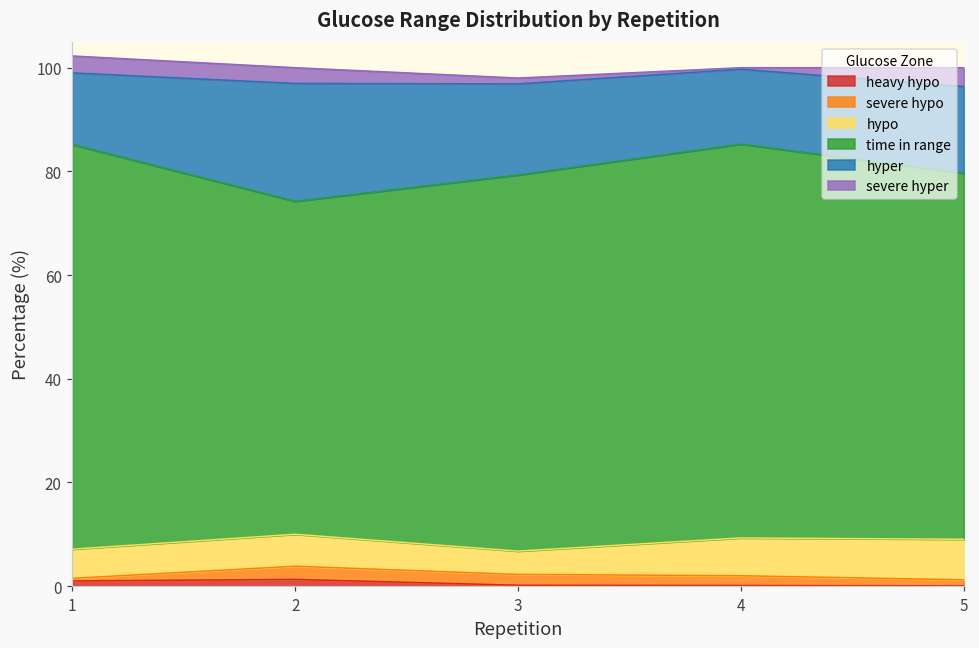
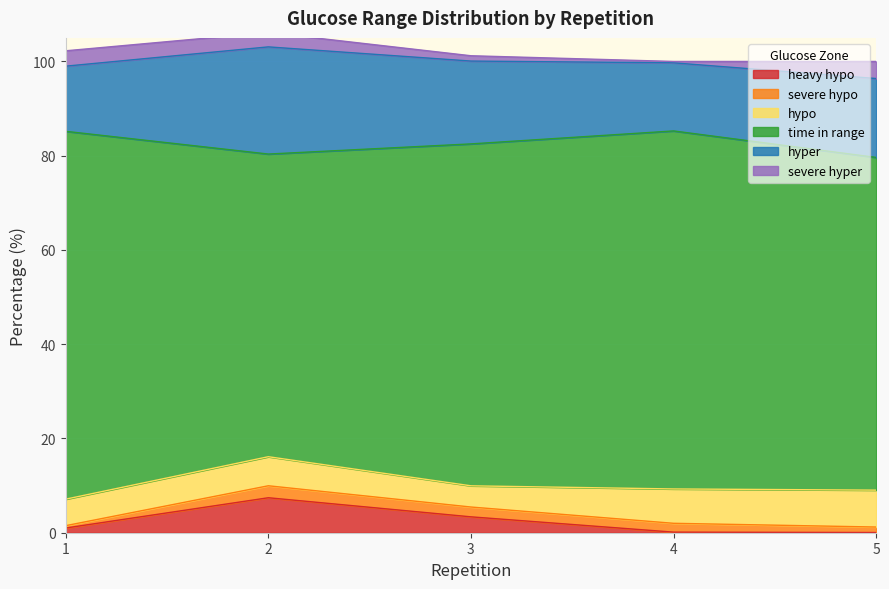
heavy hypo, 2: 1 -> 7
heavy hypo, 3: 0 -> 3
